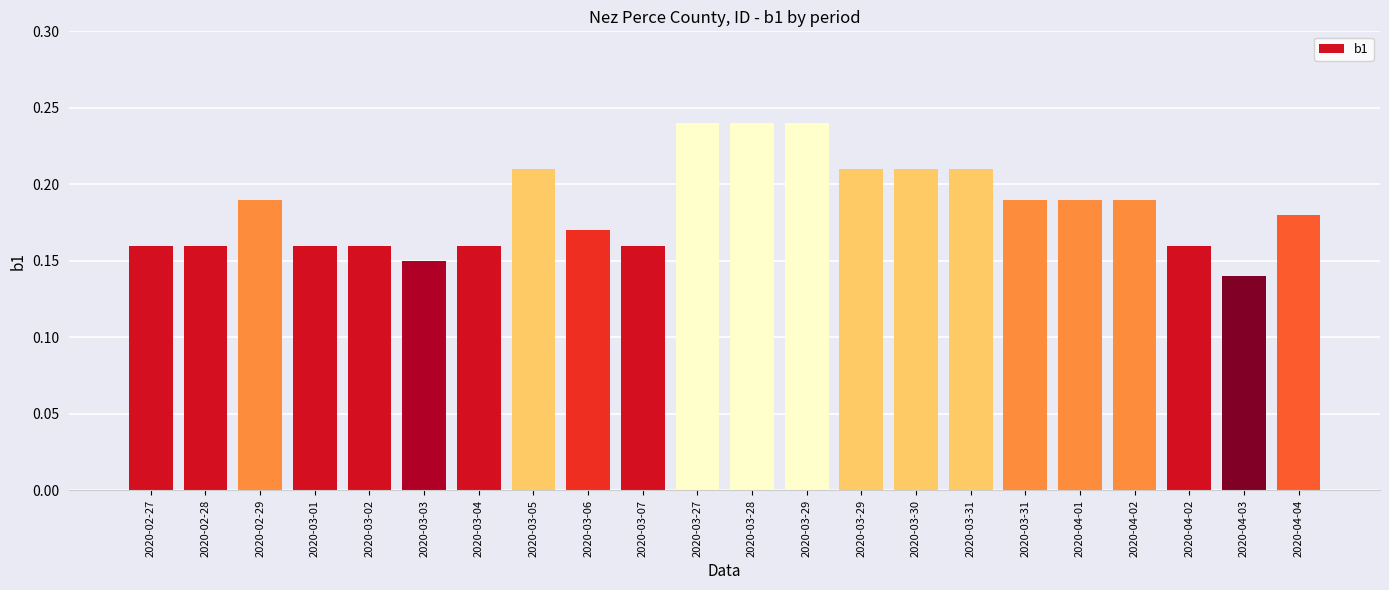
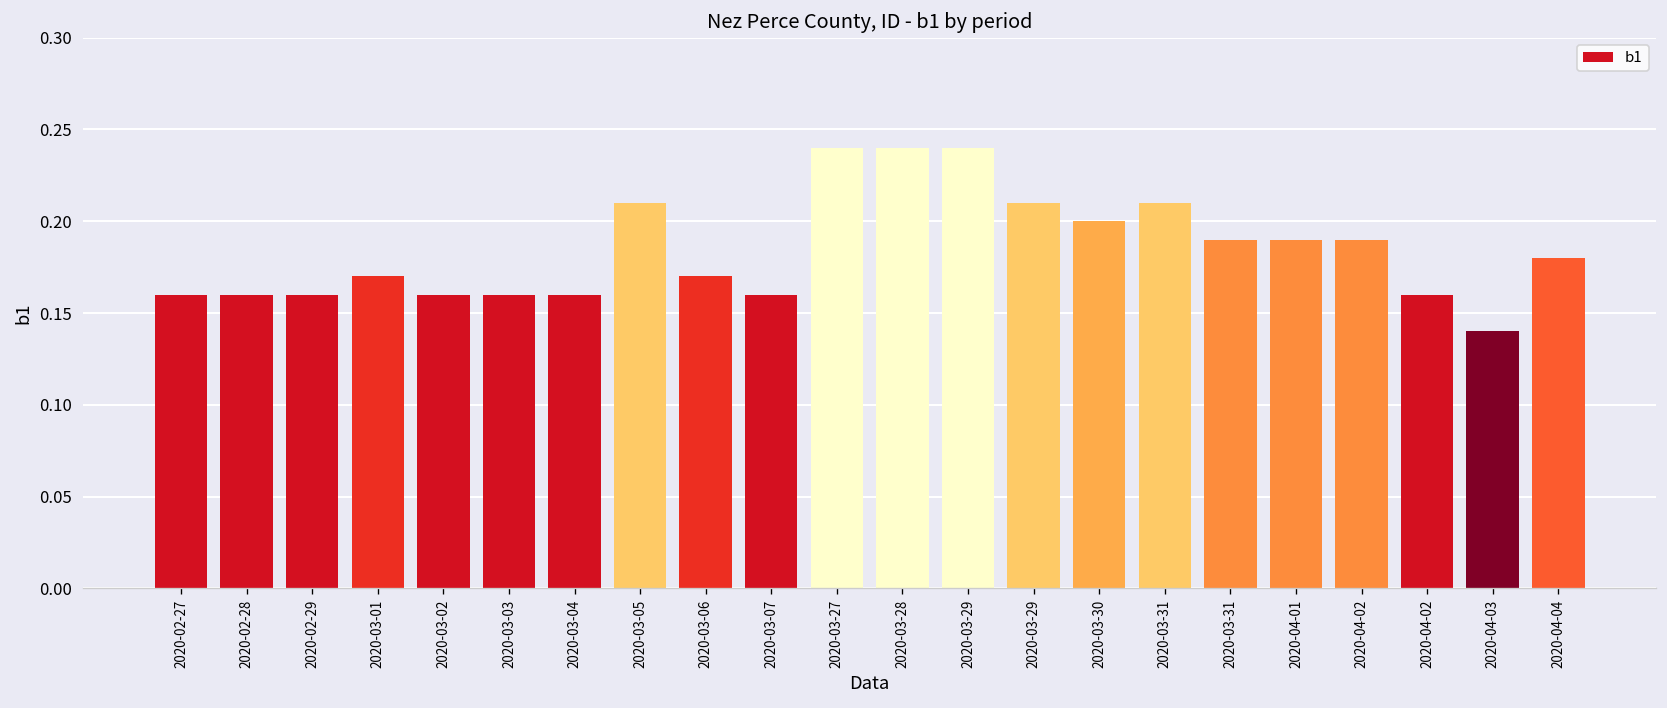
2020-02-29: 0.19 -> 0.16
2020-03-01: 0.16 -> 0.17
2020-03-03: 0.15 -> 0.16
2020-03-30: 0.21 -> 0.20
